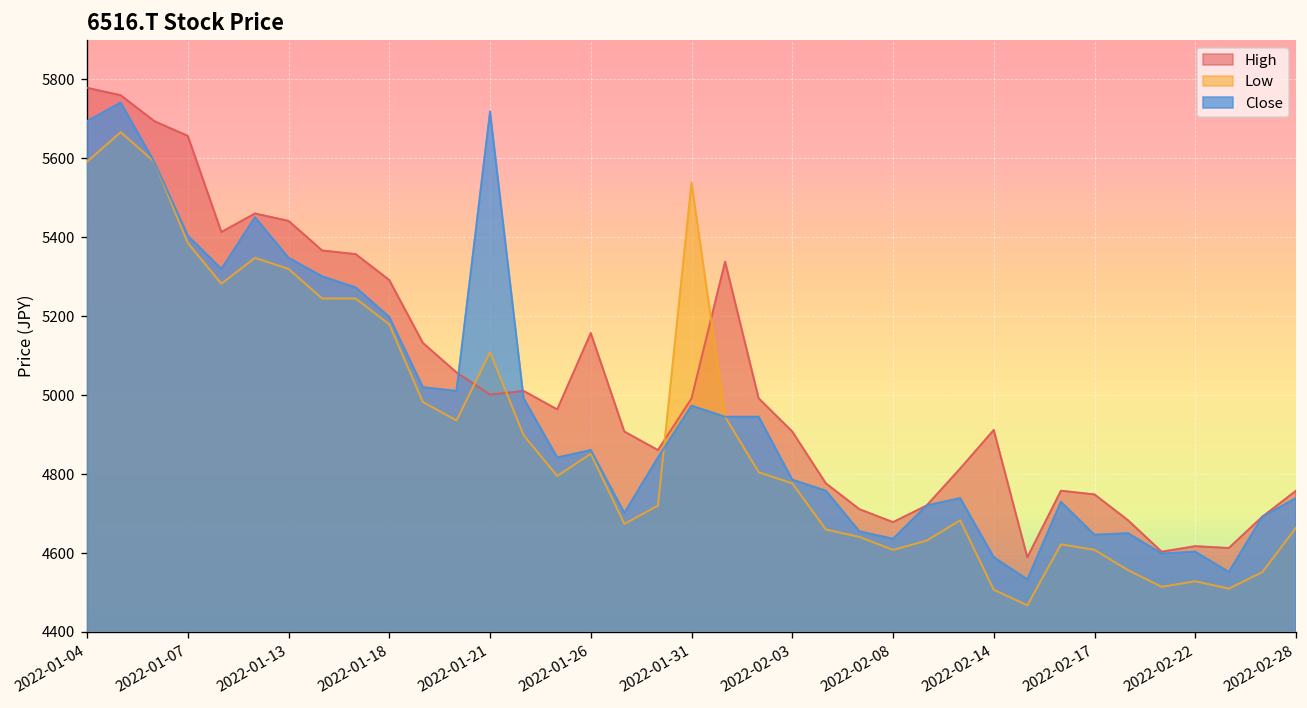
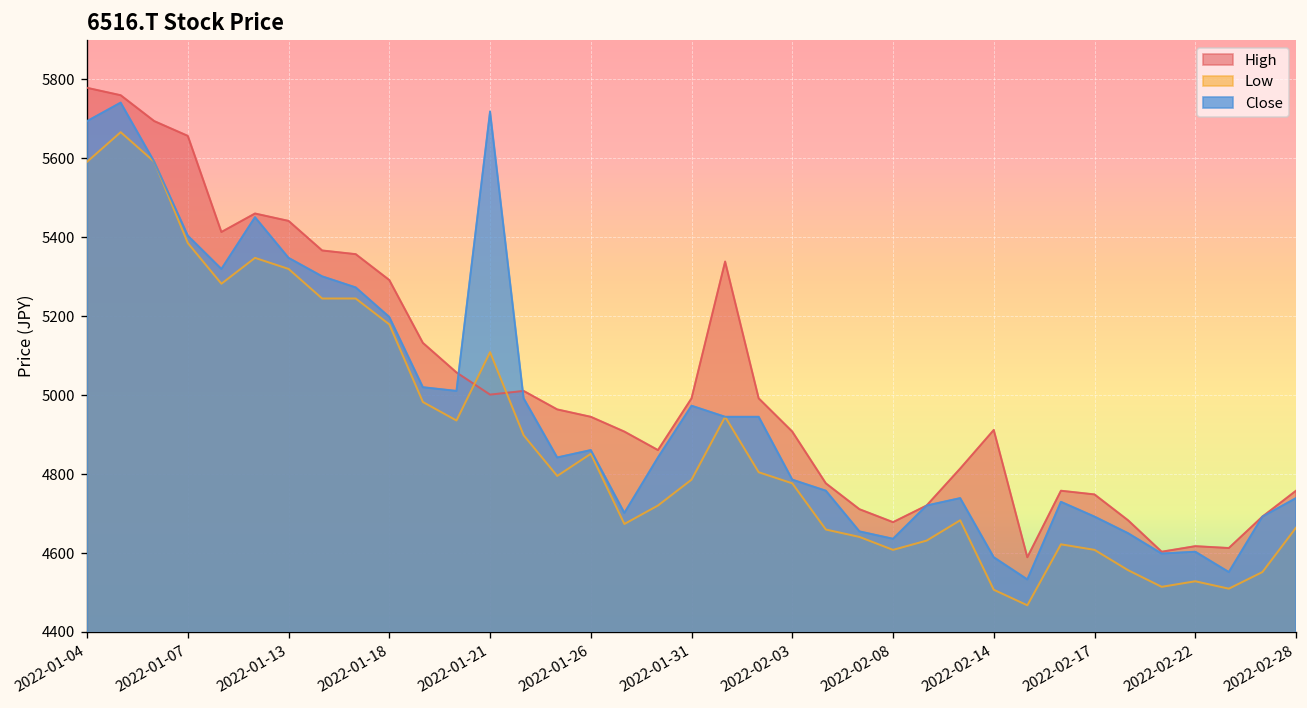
High, 2022-01-26: 5160 -> 4950
Low, 2022-01-31: 5540 -> 4790
Close, 2022-02-17: 4650 -> 4690
